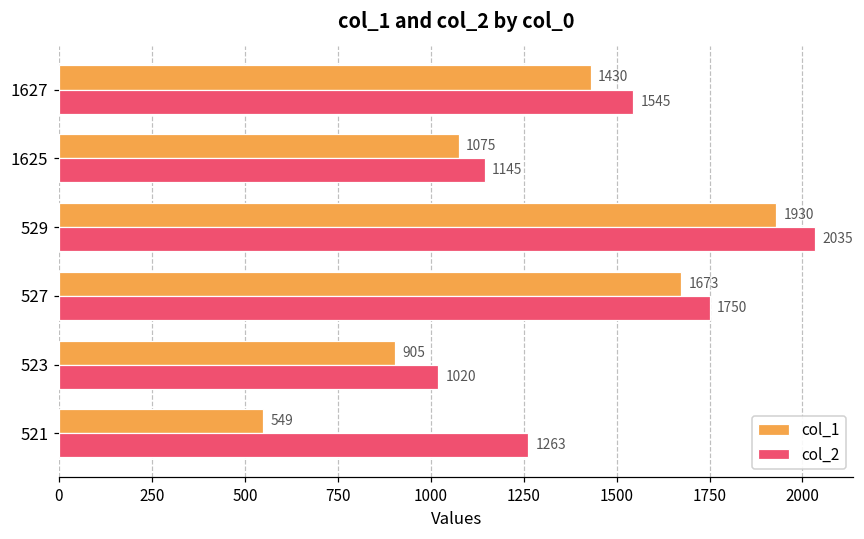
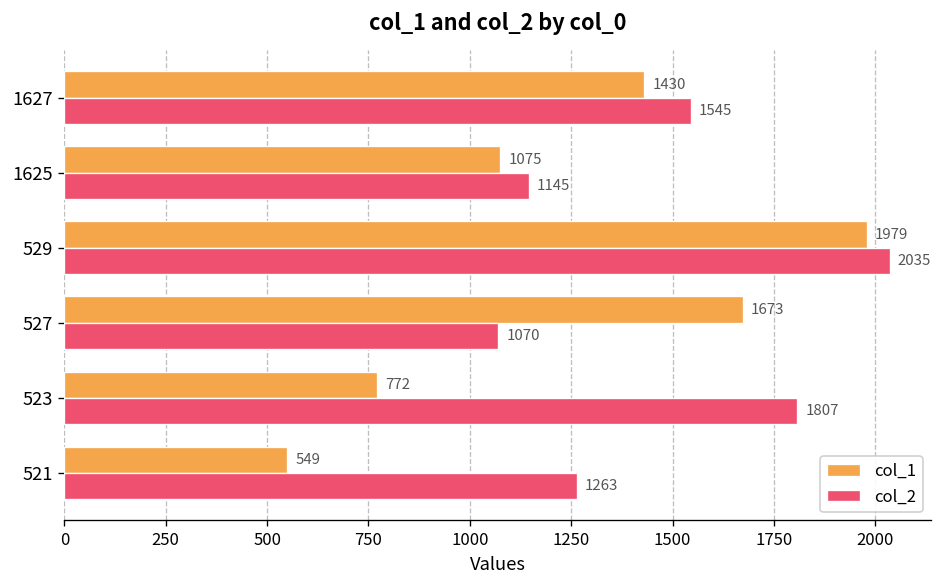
col_1, 529: 1930 -> 1979
col_2, 527: 1750 -> 1070
col_1, 523: 905 -> 772
col_2, 523: 1020 -> 1807
